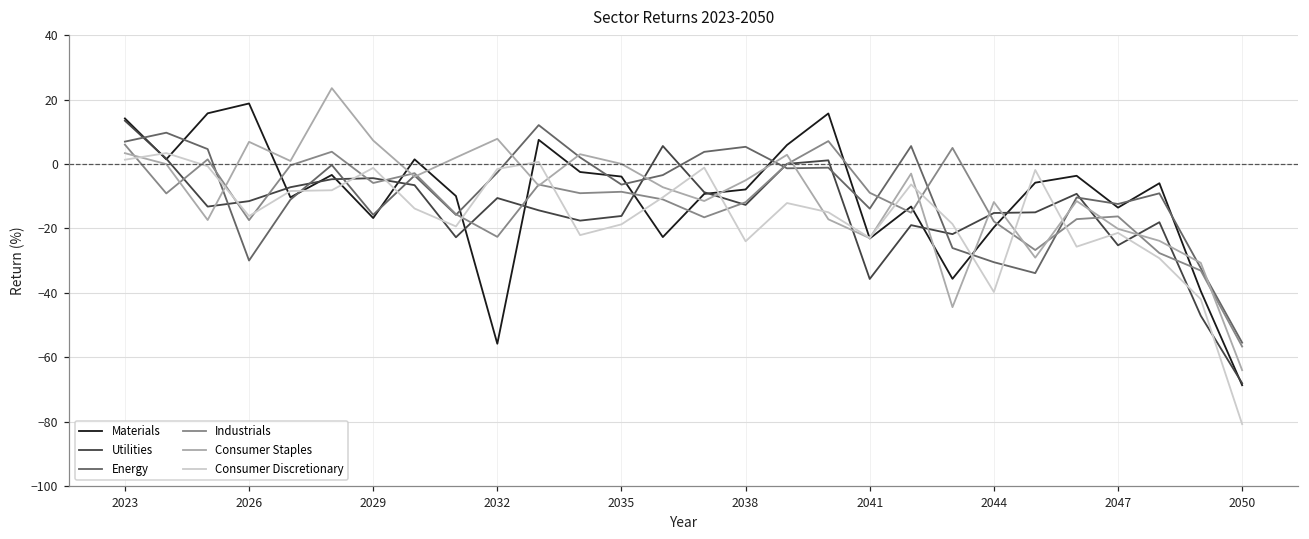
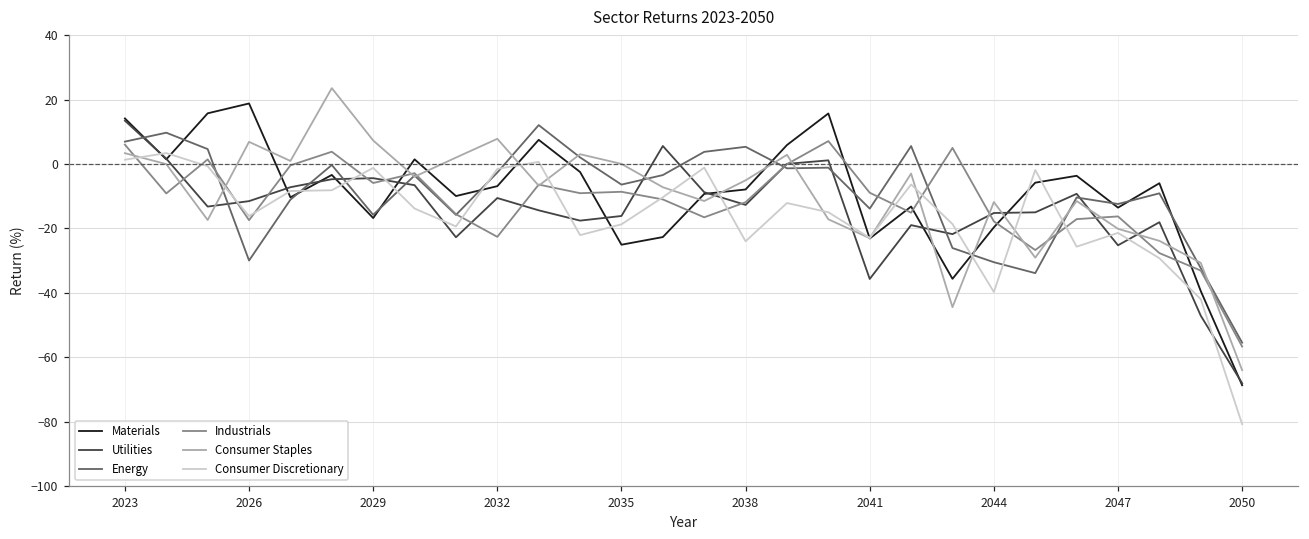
Materials, 2032: -56 -> -7
Materials, 2035: -4 -> -25
